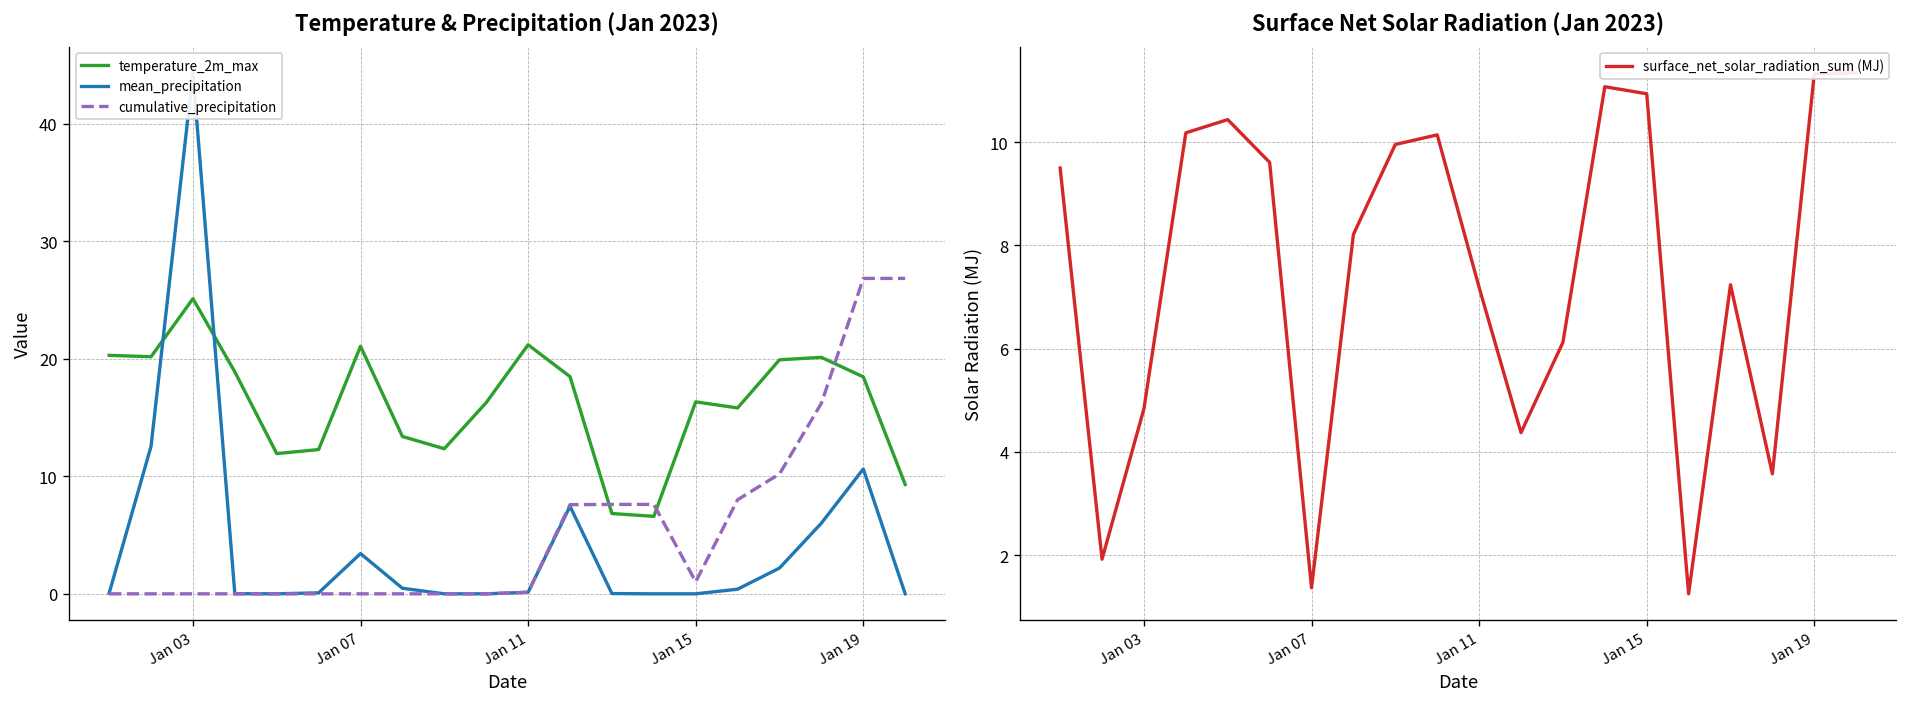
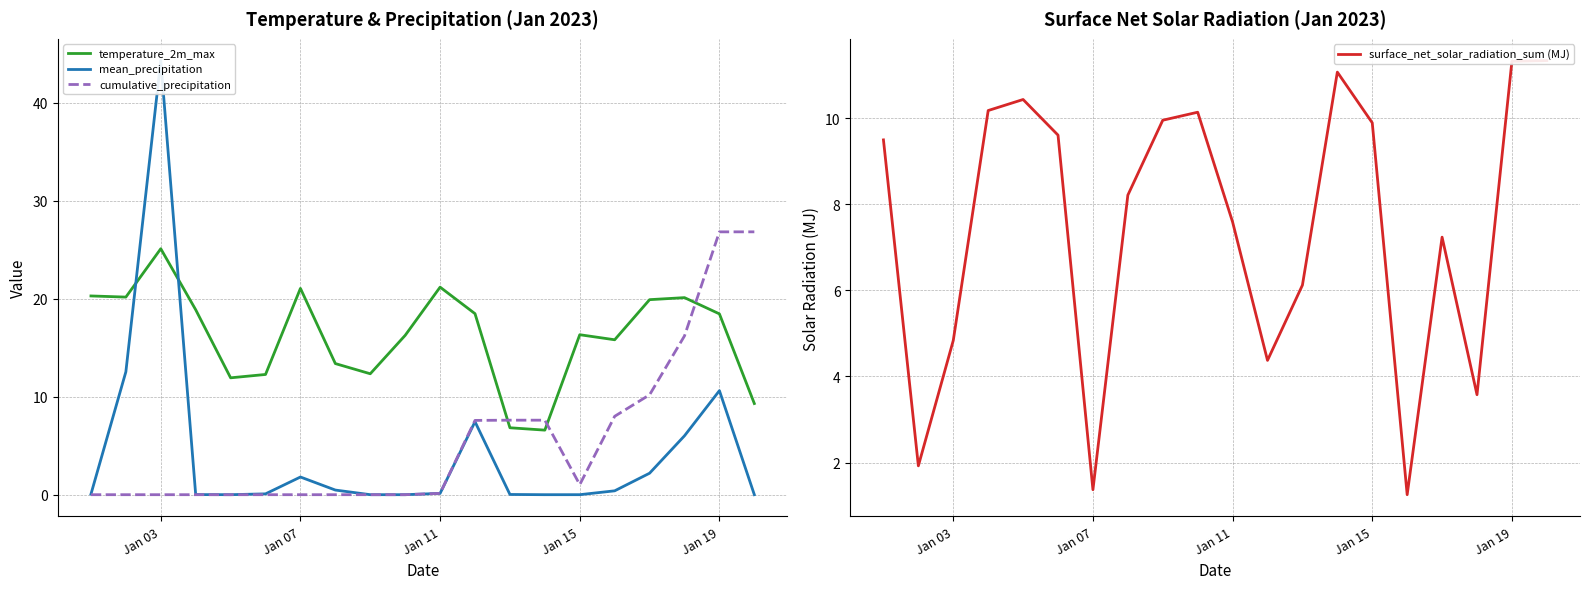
Temperature & Precipitation (Jan 2023), mean_precipitation, Jan 07: 3 -> 2
Surface Net Solar Radiation (Jan 2023), Jan 11: 7.2 -> 7.6
Surface Net Solar Radiation (Jan 2023), Jan 15: 10.9 -> 9.9
